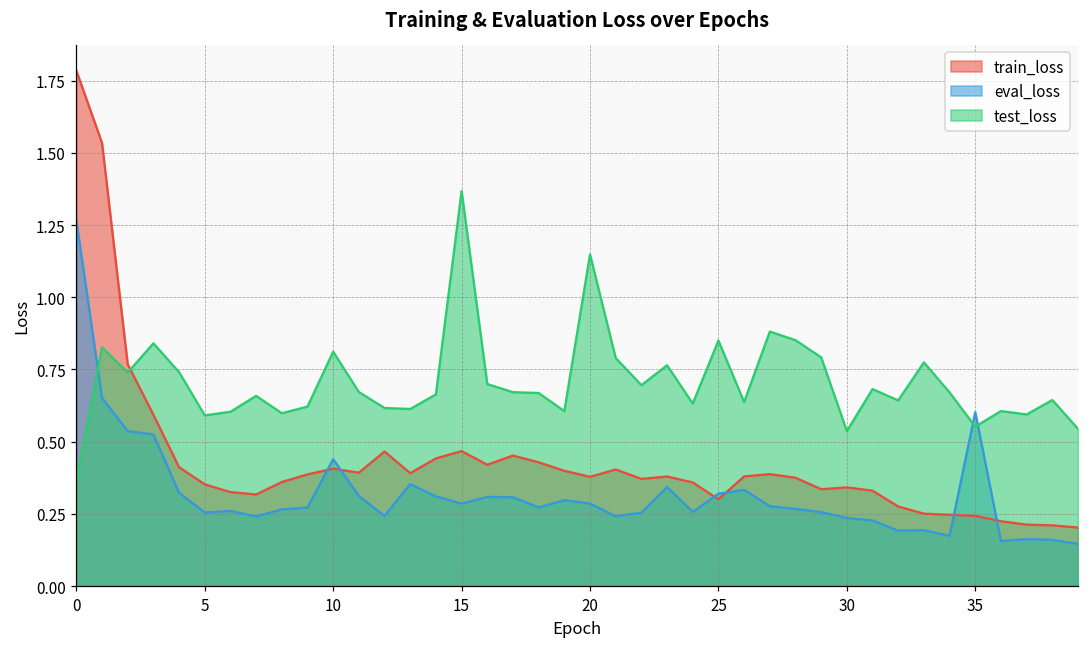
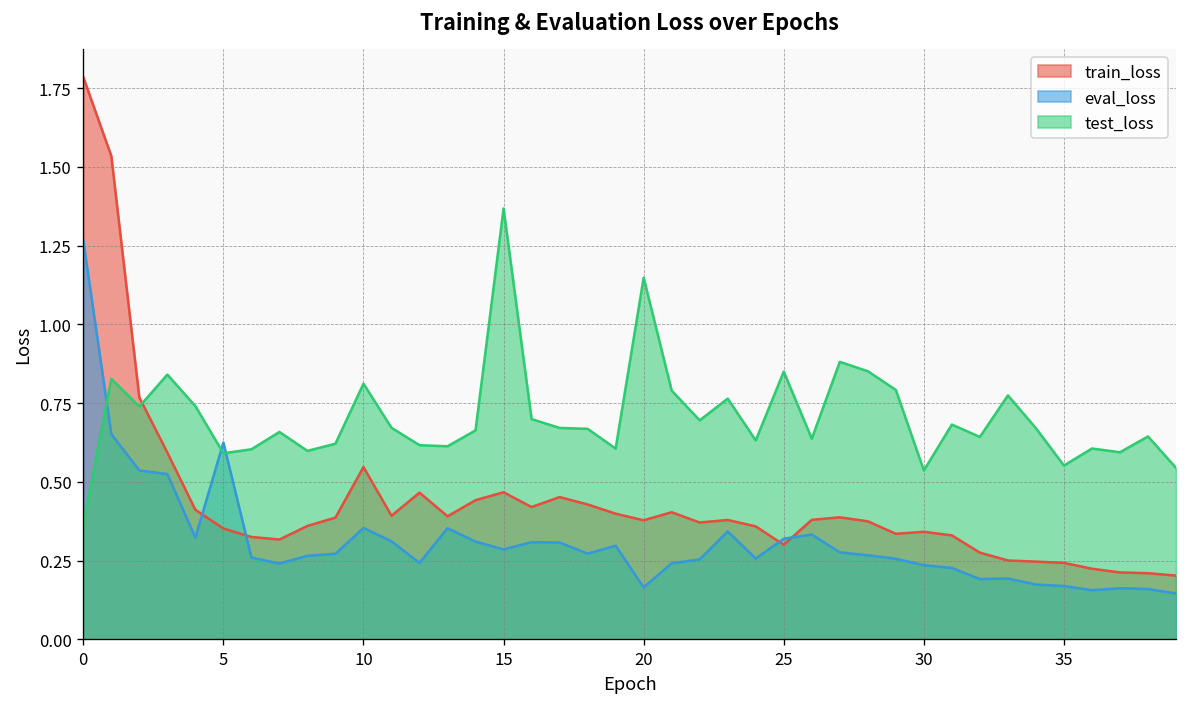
eval_loss, 5: 0.25 -> 0.63
train_loss, 10: 0.41 -> 0.55
eval_loss, 10: 0.44 -> 0.35
eval_loss, 20: 0.29 -> 0.17
eval_loss, 35: 0.60 -> 0.17
